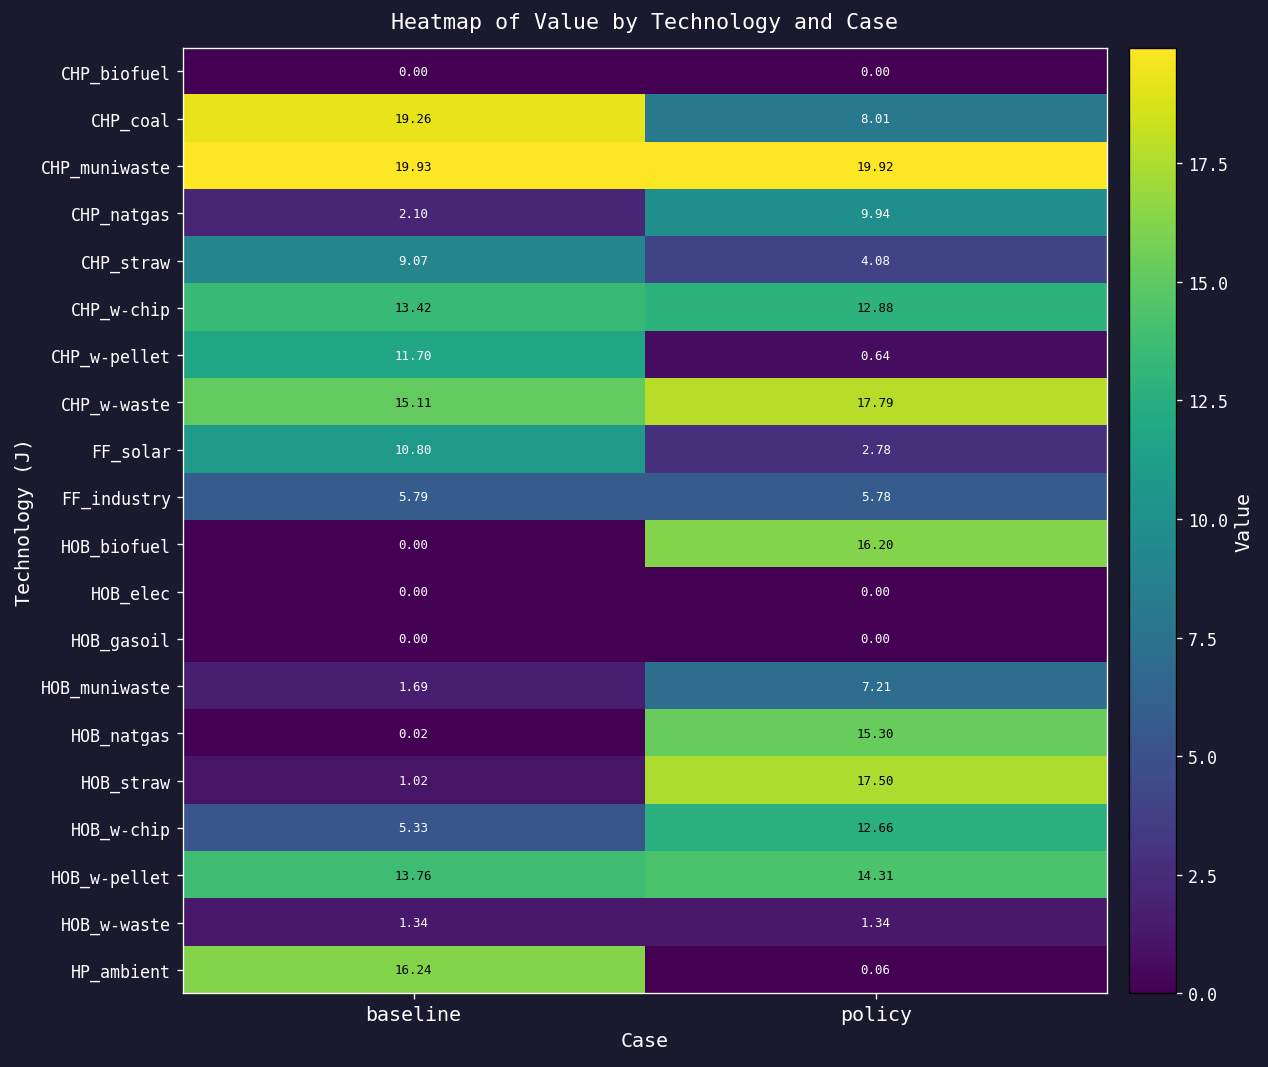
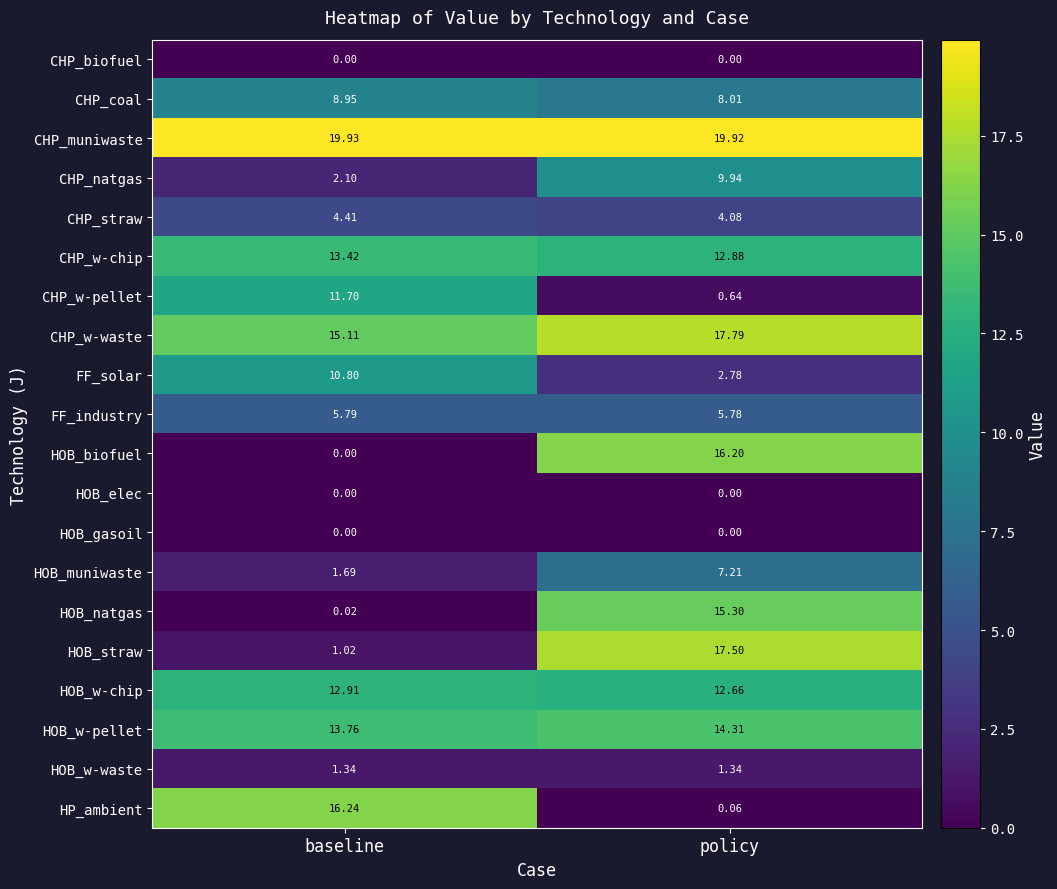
CHP_coal, baseline: 19.26 -> 8.95
CHP_straw, baseline: 9.07 -> 4.41
HOB_w-chip, baseline: 5.33 -> 12.91
